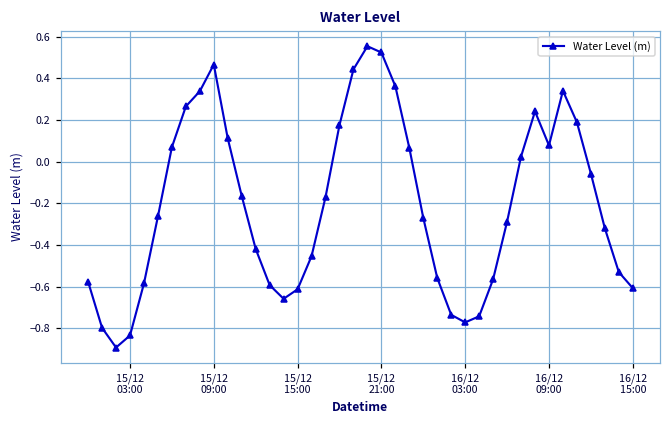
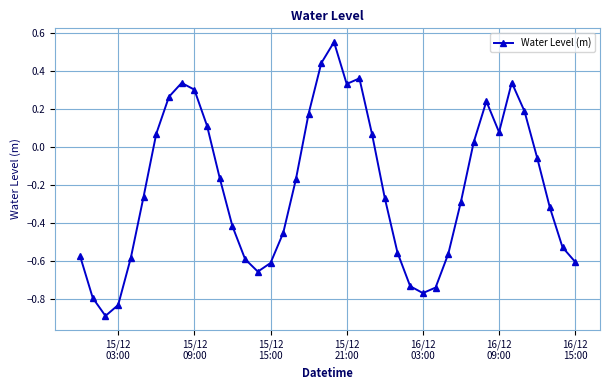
15/12 09:00: 0.47 -> 0.30
15/12 21:00: 0.52 -> 0.33
